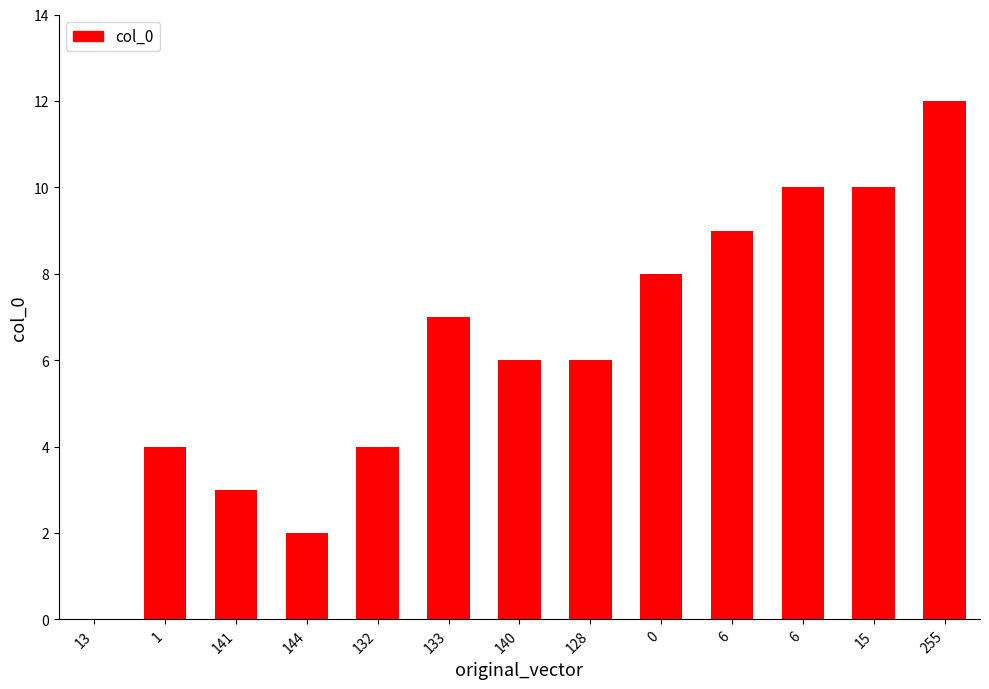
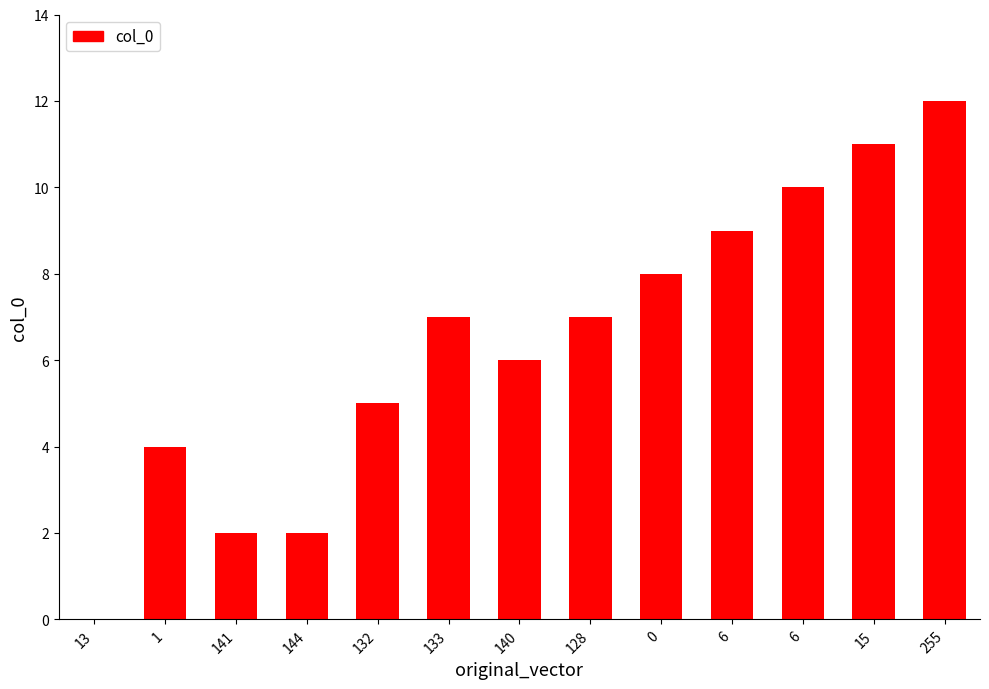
141: 3 -> 2
132: 4 -> 5
128: 6 -> 7
15: 10 -> 11
